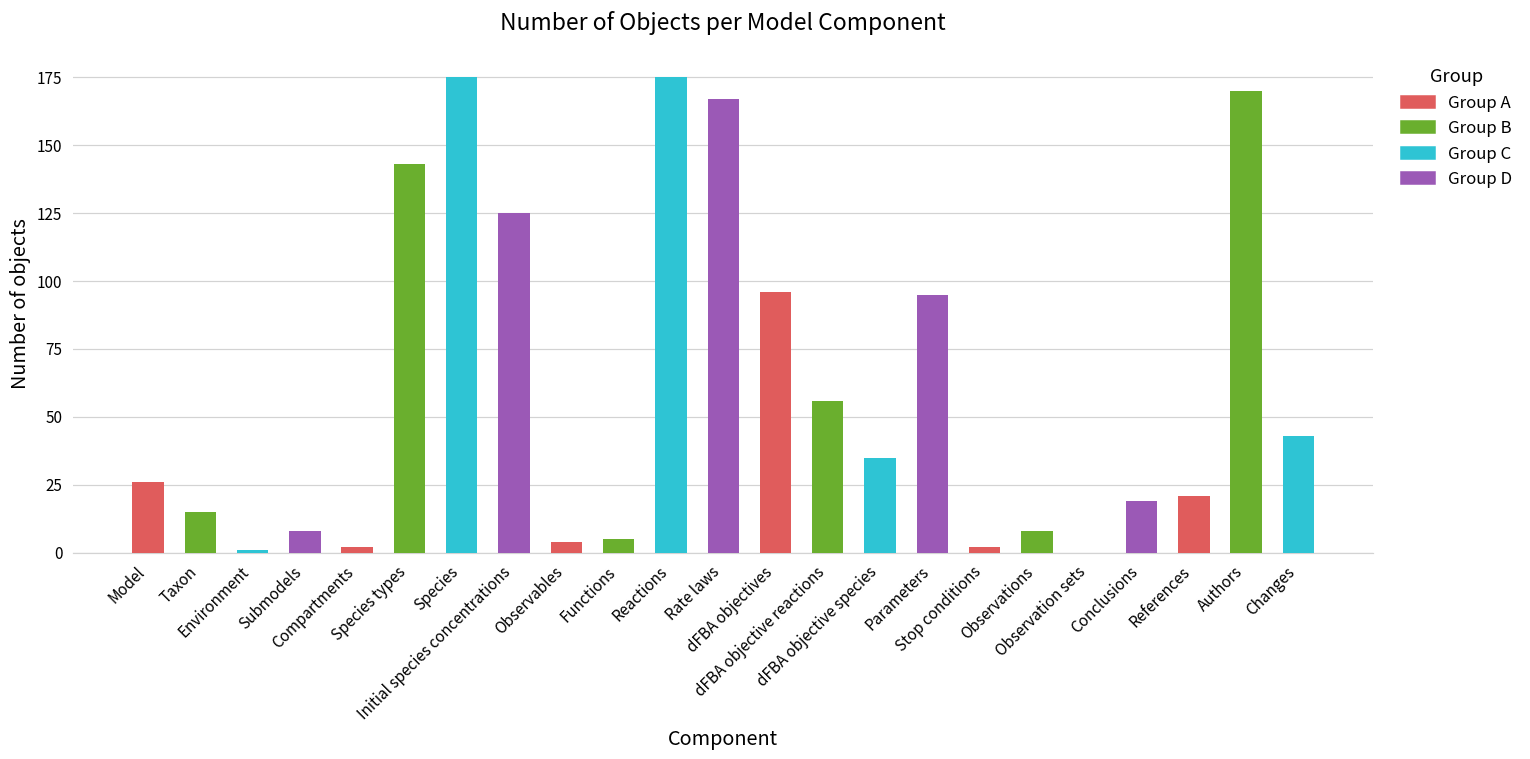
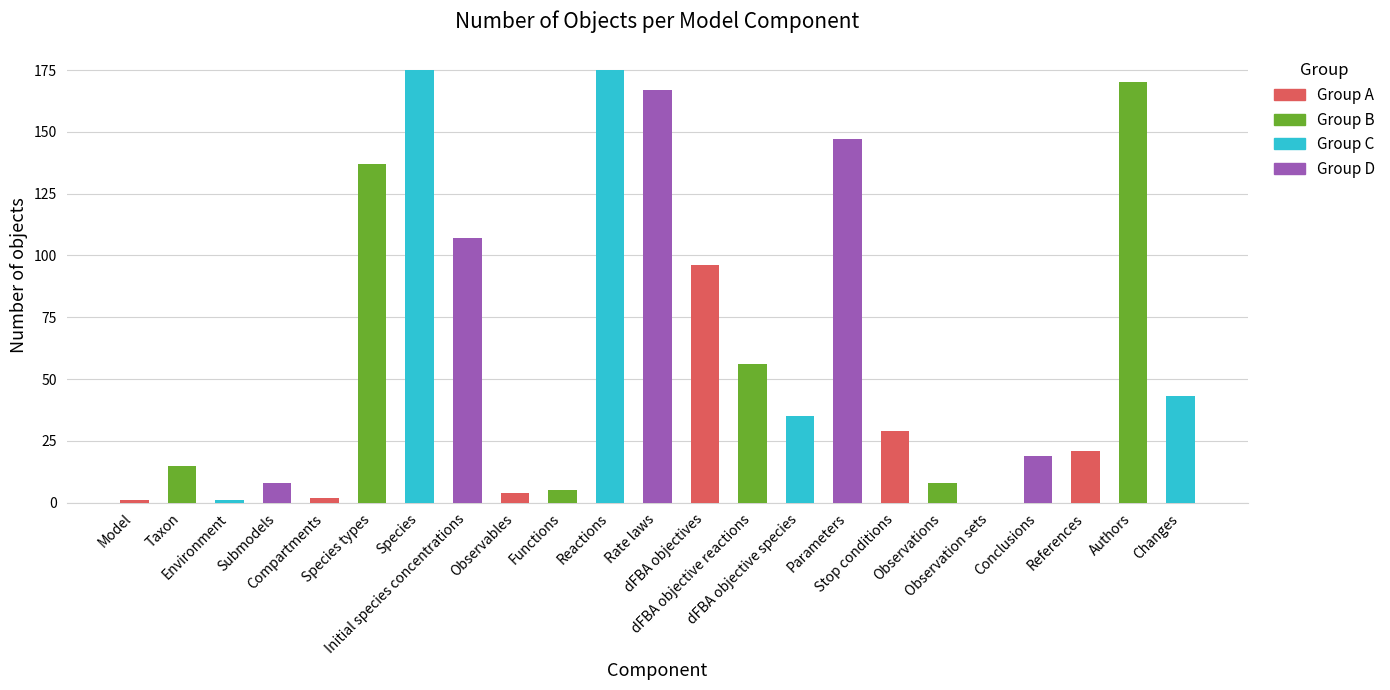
Model: 26 -> 1
Species types: 143 -> 137
Initial species concentrations: 125 -> 107
Parameters: 95 -> 147
Stop conditions: 2 -> 29
